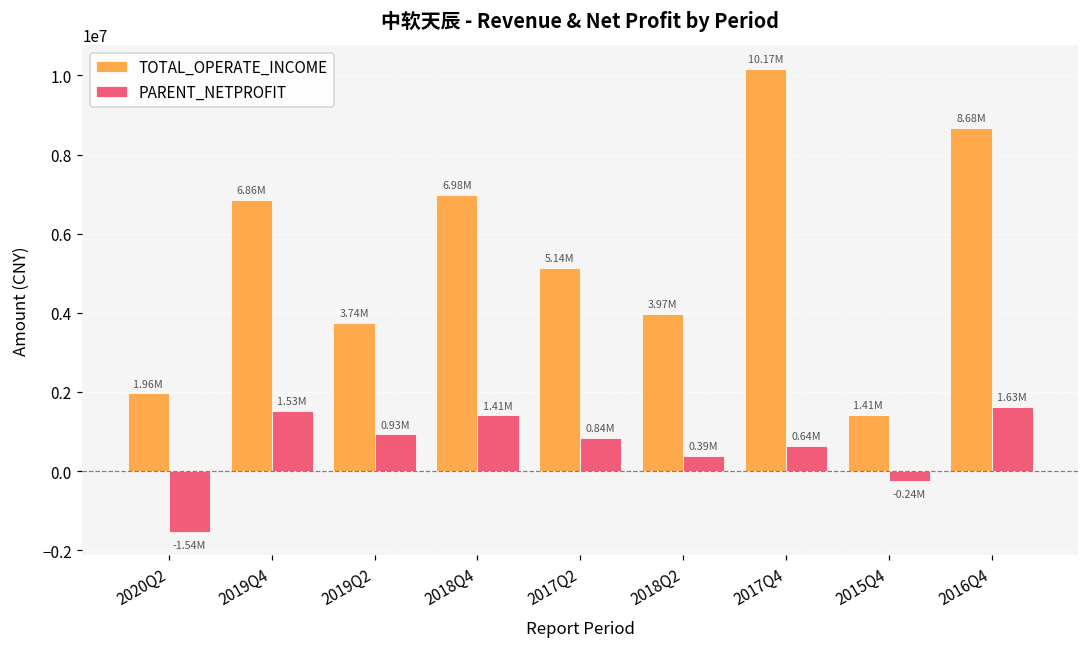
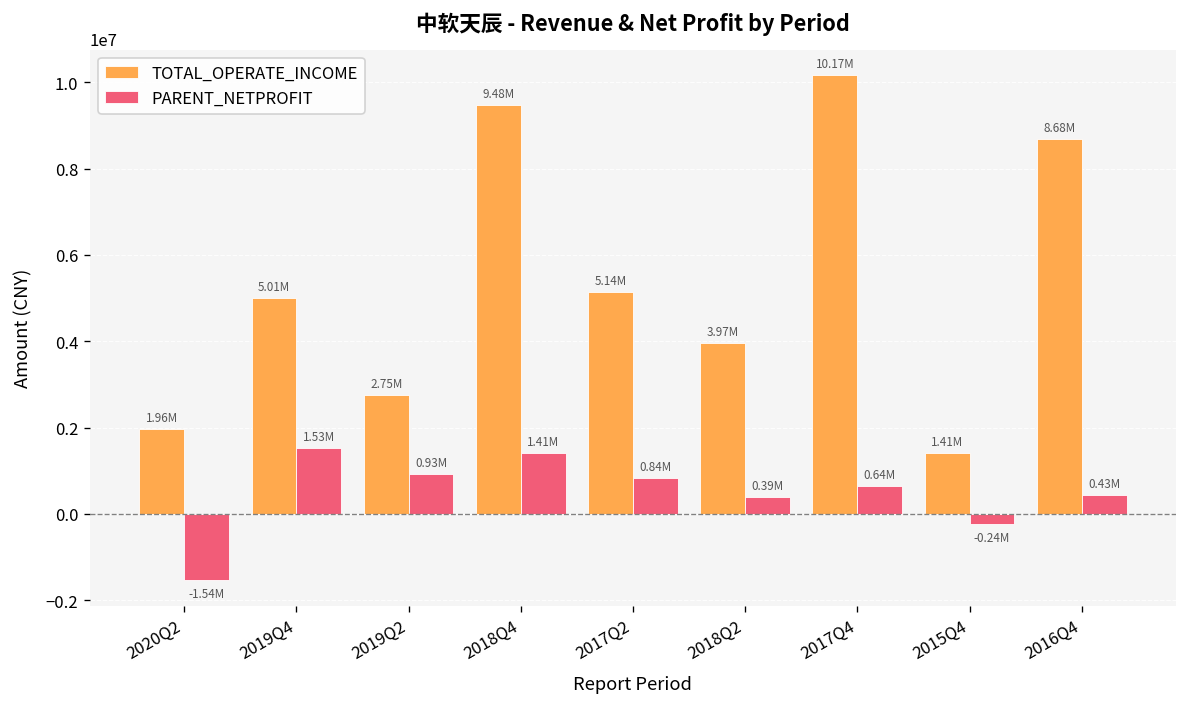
TOTAL_OPERATE_INCOME, 2019Q4: 6.86M -> 5.01M
TOTAL_OPERATE_INCOME, 2019Q2: 3.74M -> 2.75M
TOTAL_OPERATE_INCOME, 2018Q4: 6.98M -> 9.48M
PARENT_NETPROFIT, 2016Q4: 1.63M -> 0.43M
